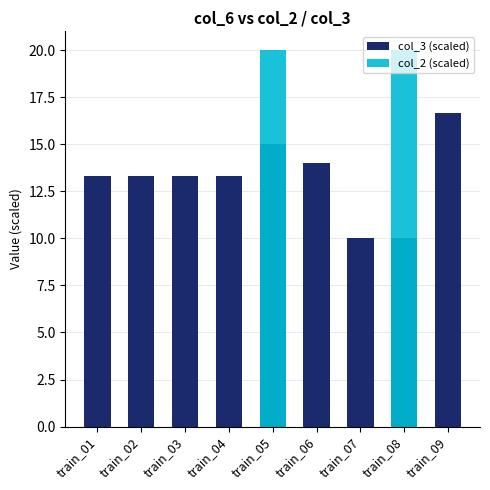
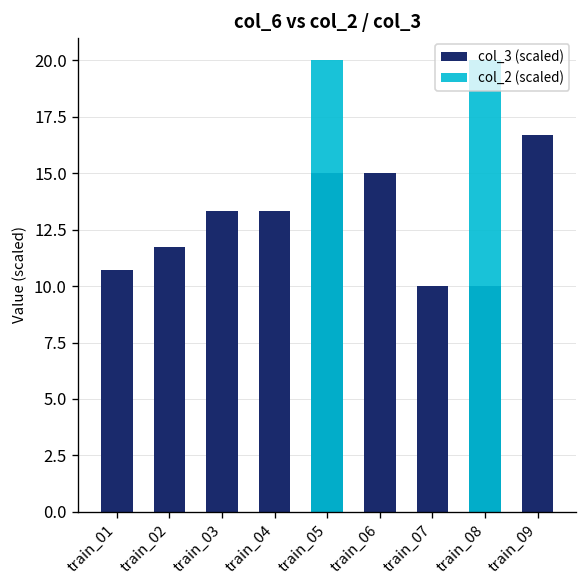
col_3 (scaled), train_01: 13.3 -> 10.7
col_3 (scaled), train_02: 13.3 -> 11.7
col_3 (scaled), train_06: 14.0 -> 15.0
